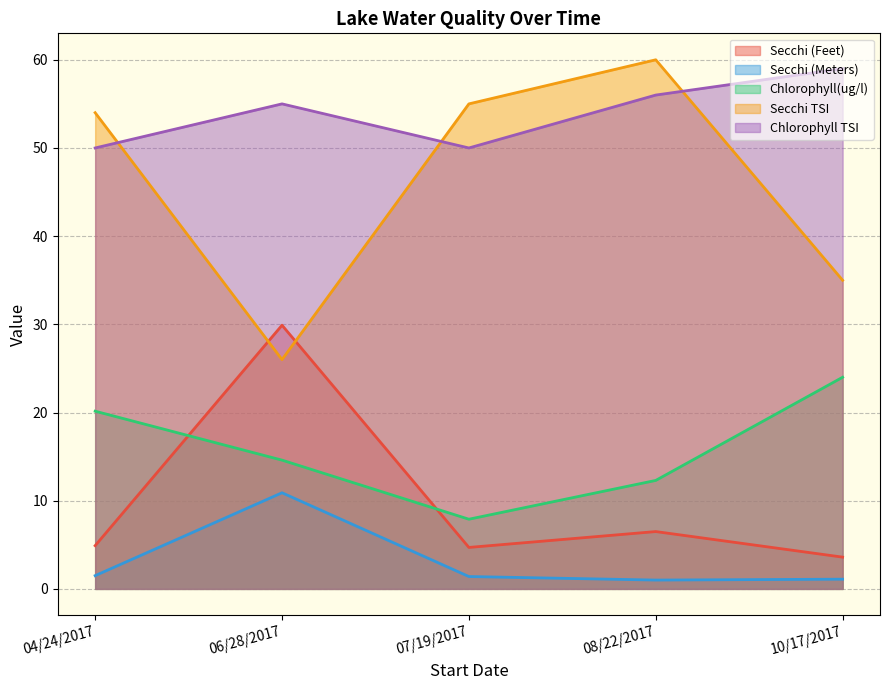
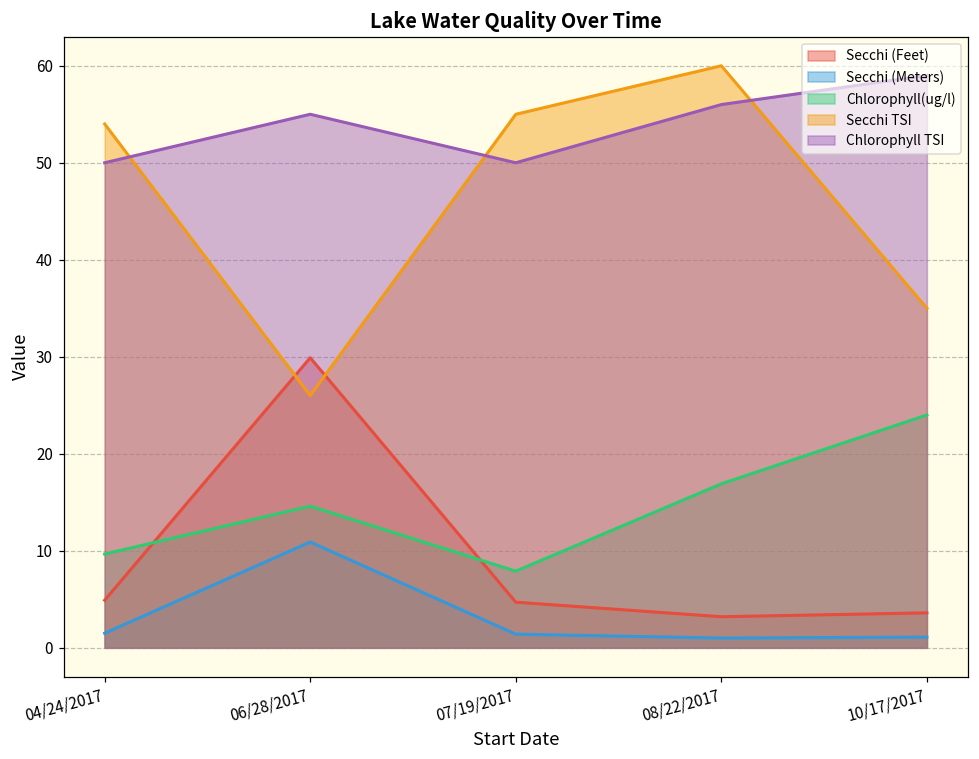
Chlorophyll(ug/l), 04/24/2017: 20 -> 10
Secchi (Feet), 08/22/2017: 7 -> 3
Chlorophyll(ug/l), 08/22/2017: 12 -> 17
